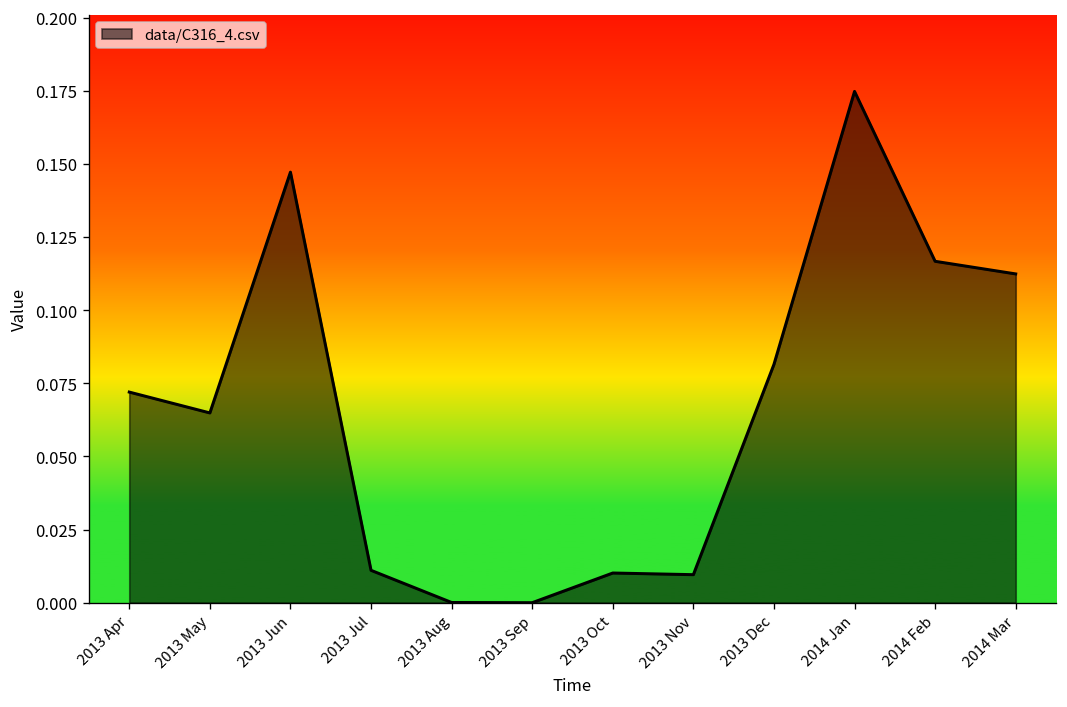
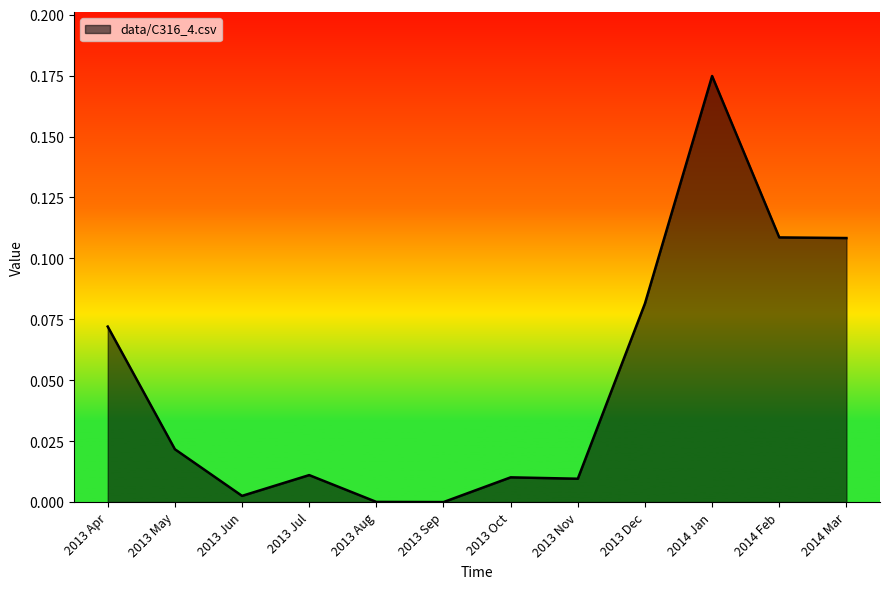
2013 May: 0.065 -> 0.022
2013 Jun: 0.147 -> 0.003
2014 Feb: 0.117 -> 0.109
2014 Mar: 0.112 -> 0.108
